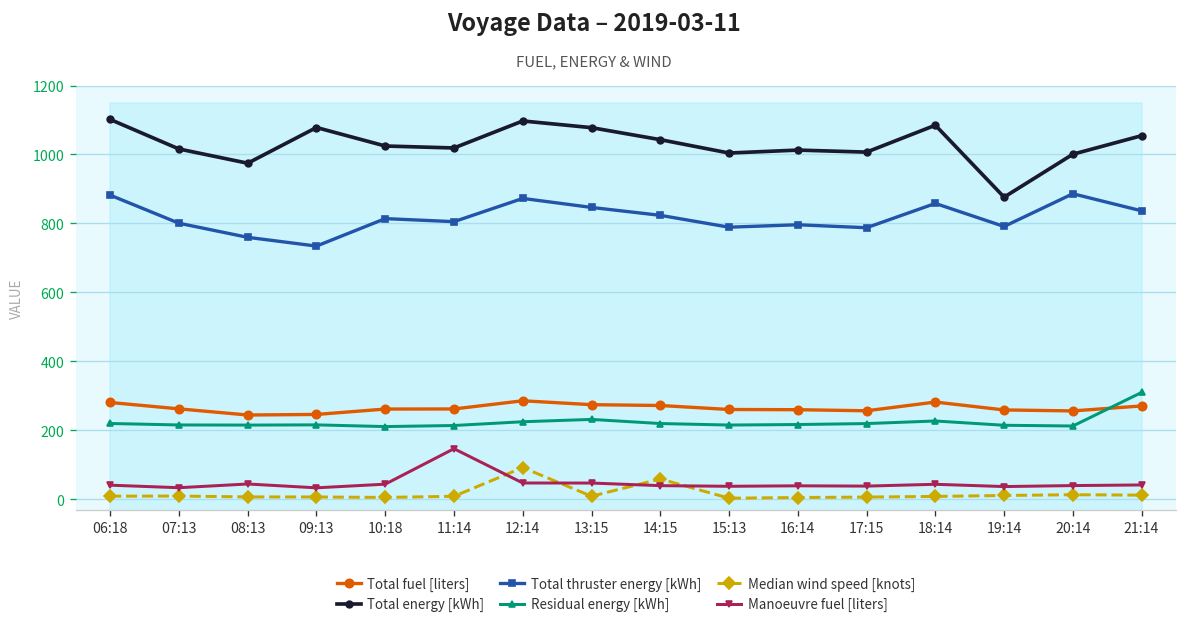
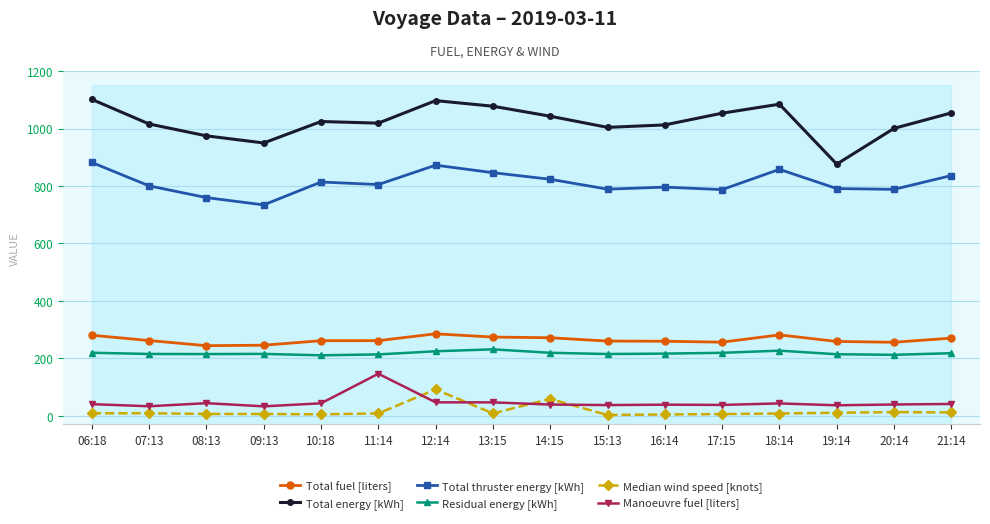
Total energy [kWh], 09:13: 1080 -> 950
Total energy [kWh], 17:15: 1010 -> 1050
Total thruster energy [kWh], 20:14: 890 -> 790
Residual energy [kWh], 21:14: 310 -> 220
